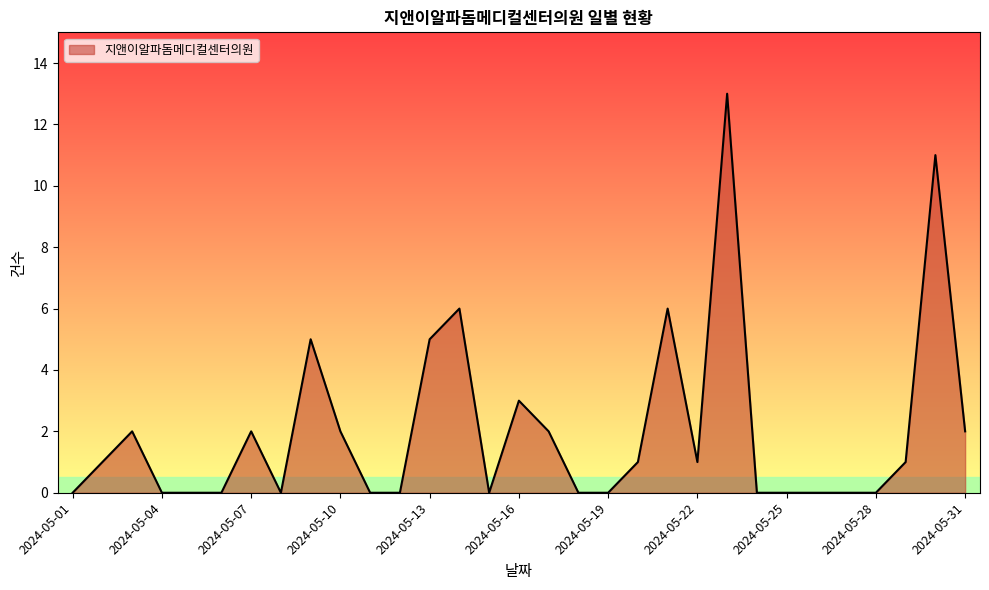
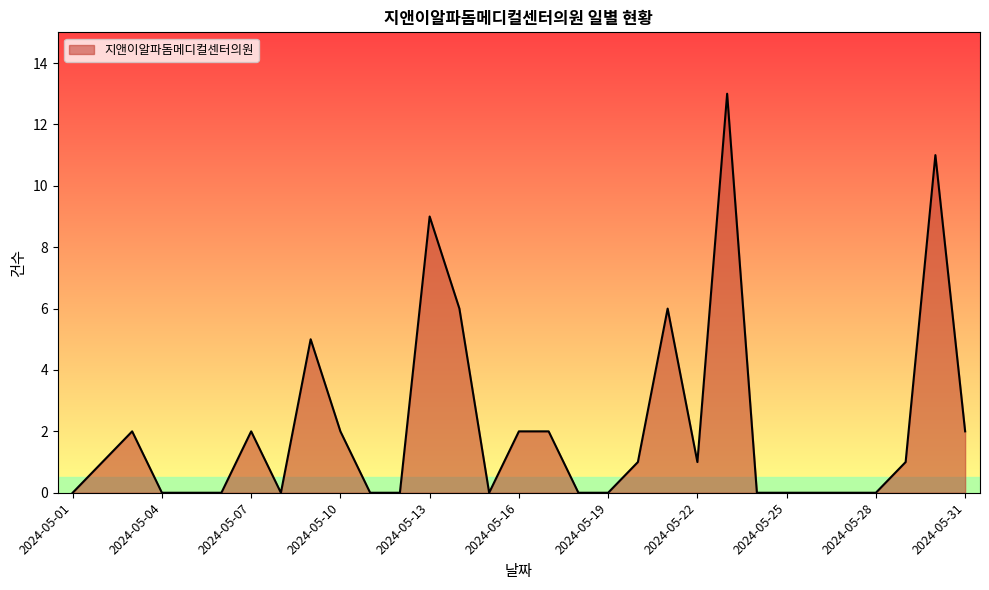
2024-05-13: 5 -> 9
2024-05-16: 3 -> 2
